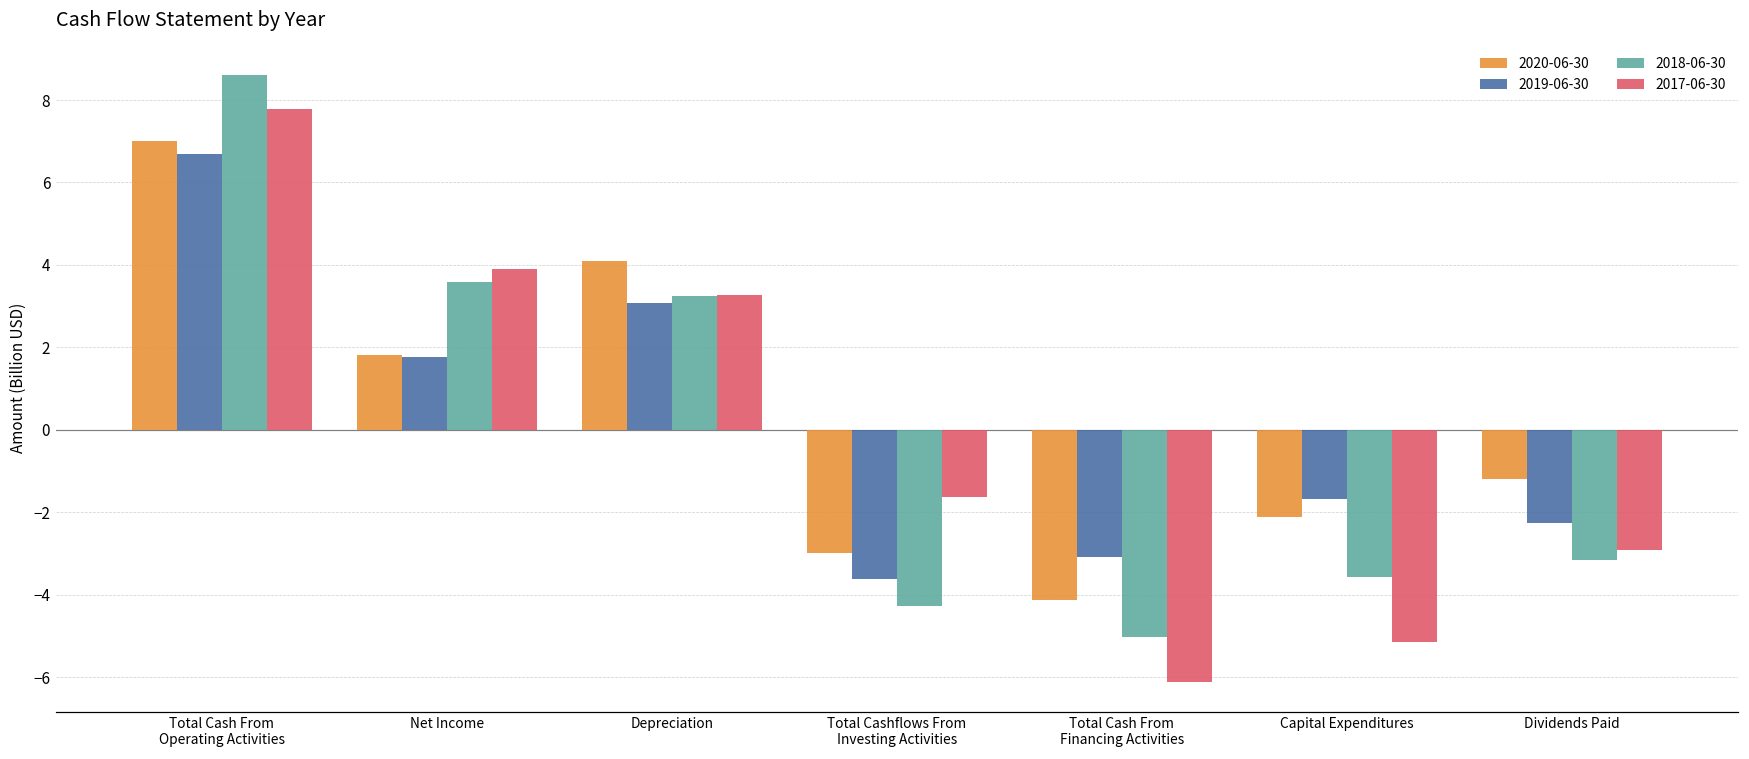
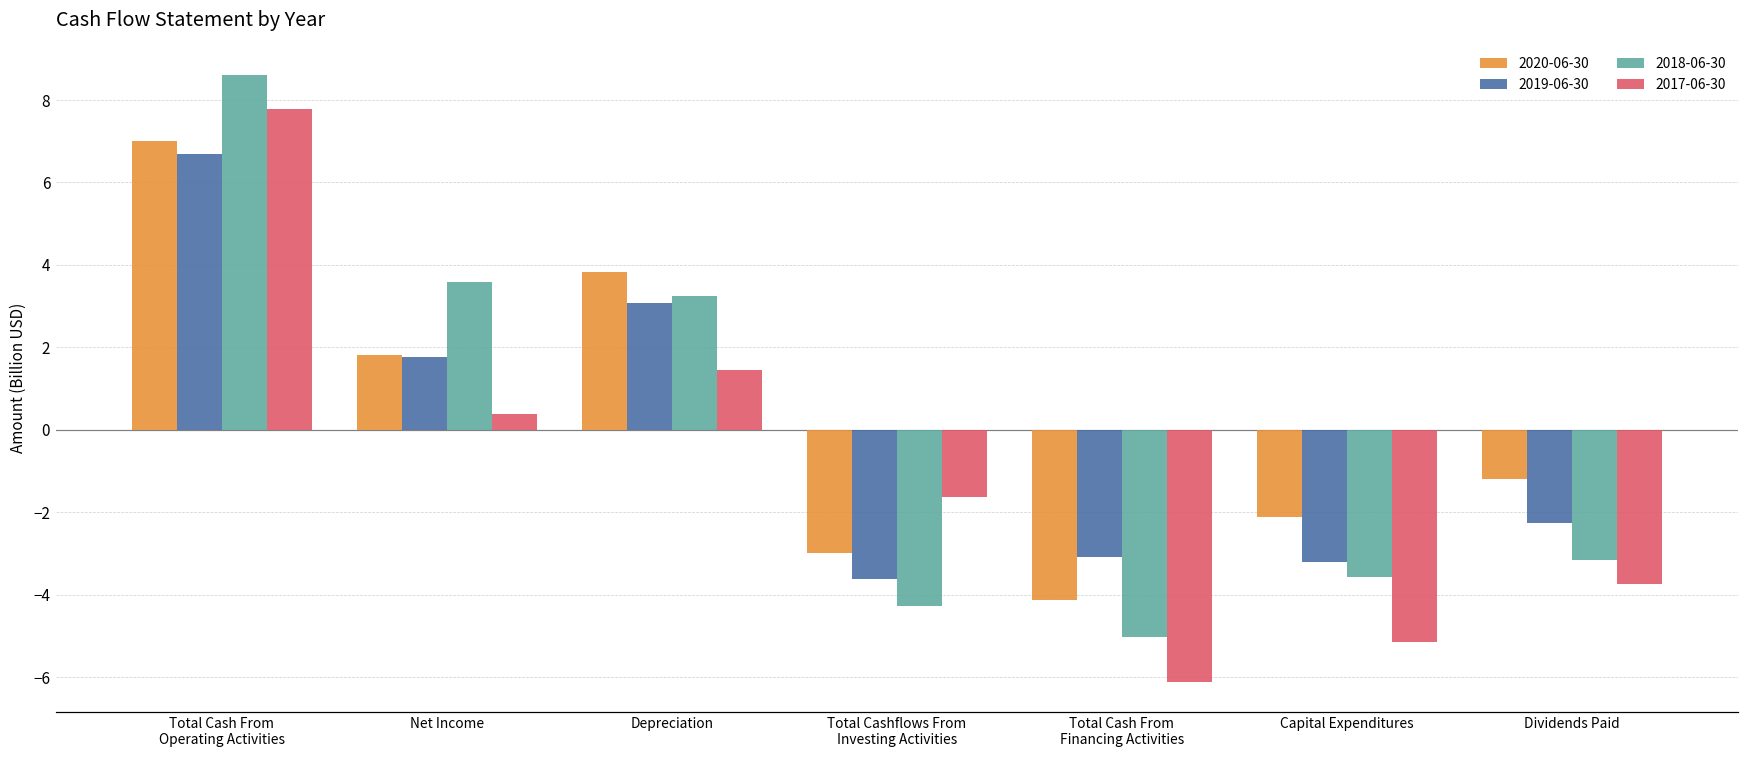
2017-06-30, Net Income: 3.9 -> 0.4
2020-06-30, Depreciation: 4.1 -> 3.8
2017-06-30, Depreciation: 3.3 -> 1.5
2019-06-30, Capital Expenditures: -1.7 -> -3.2
2017-06-30, Dividends Paid: -2.9 -> -3.7
